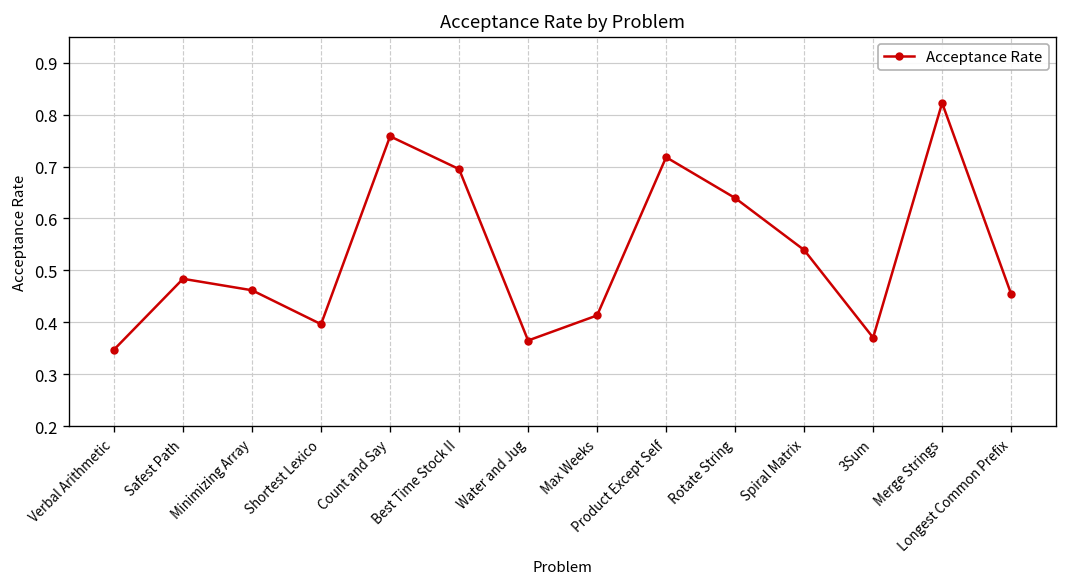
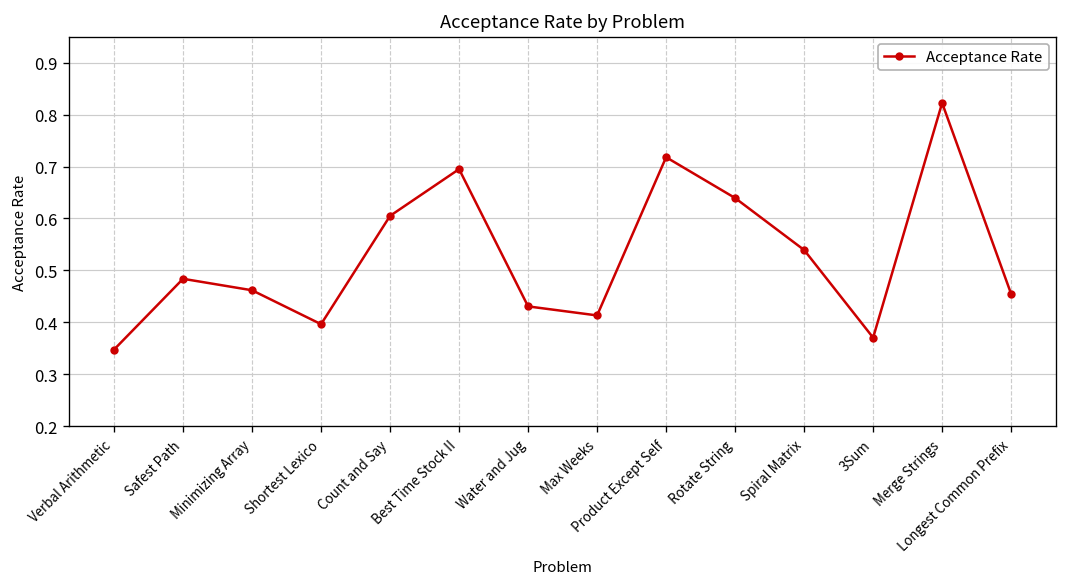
Count and Say: 0.76 -> 0.61
Water and Jug: 0.37 -> 0.43
